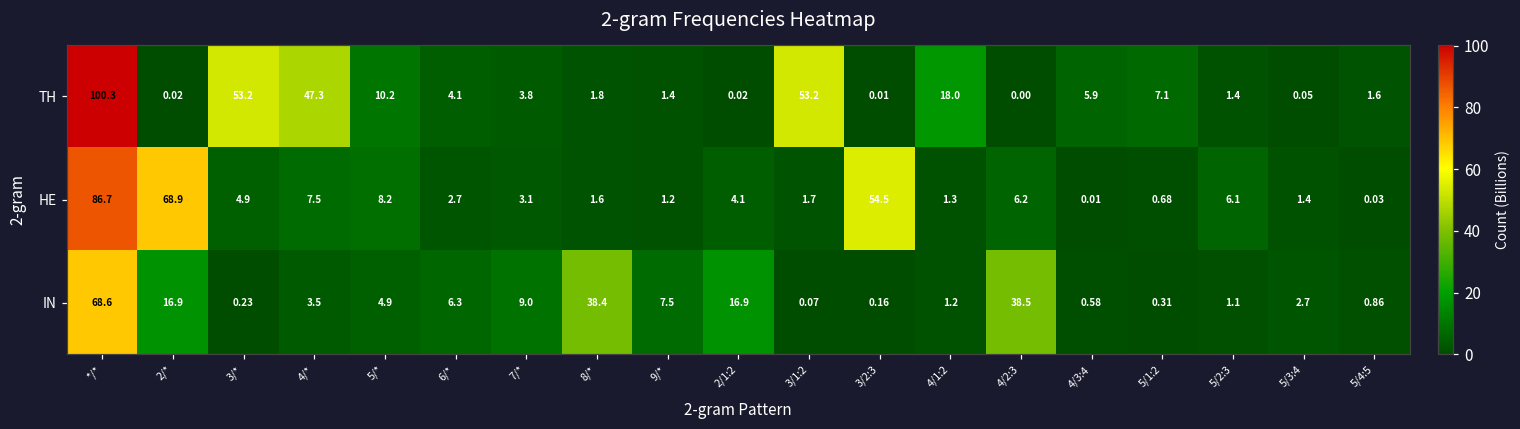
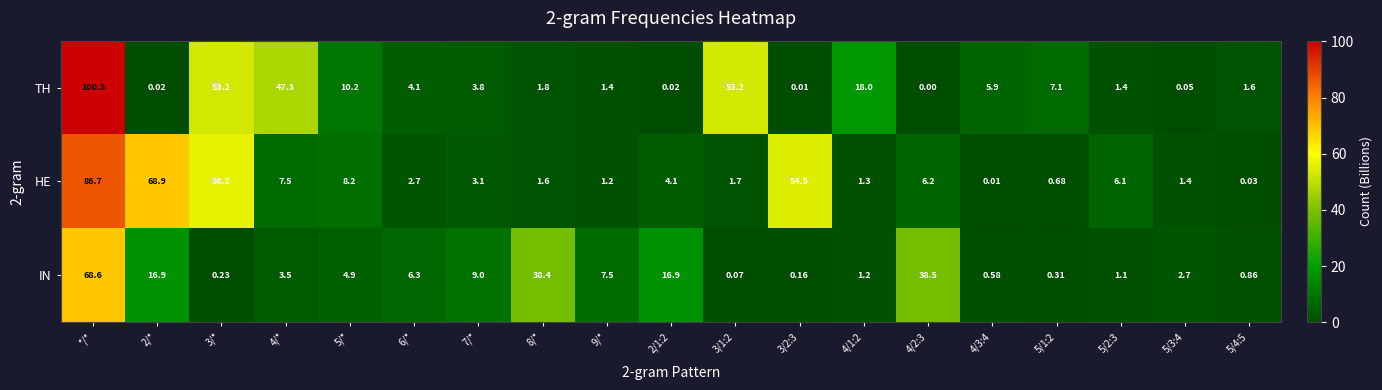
HE, 3/*: 4.9 -> 56.2
